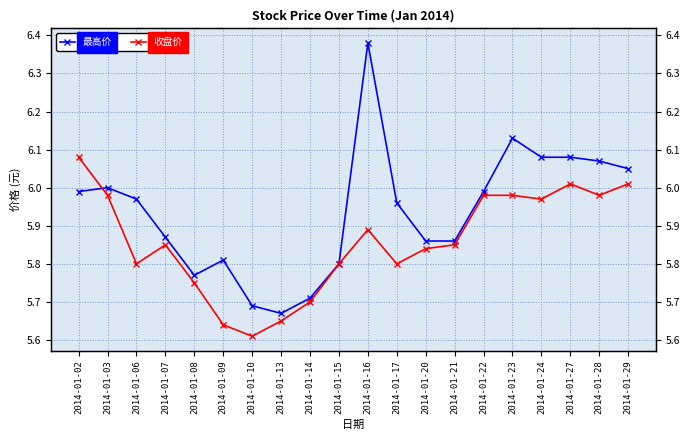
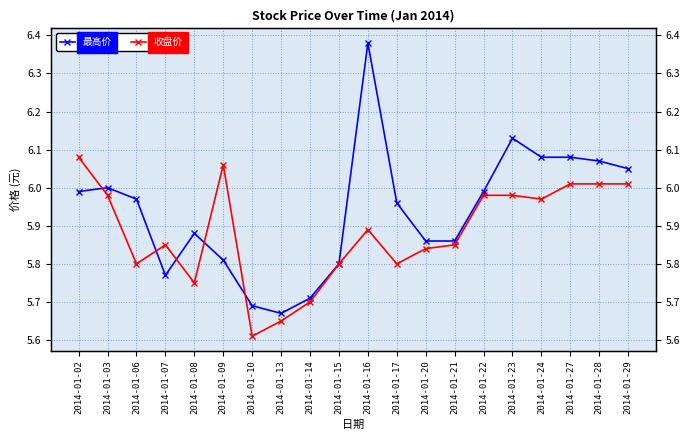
最高价, 2014-01-07: 5.87 -> 5.77
最高价, 2014-01-08: 5.77 -> 5.88
收盘价, 2014-01-09: 5.64 -> 6.06
收盘价, 2014-01-28: 5.98 -> 6.01
